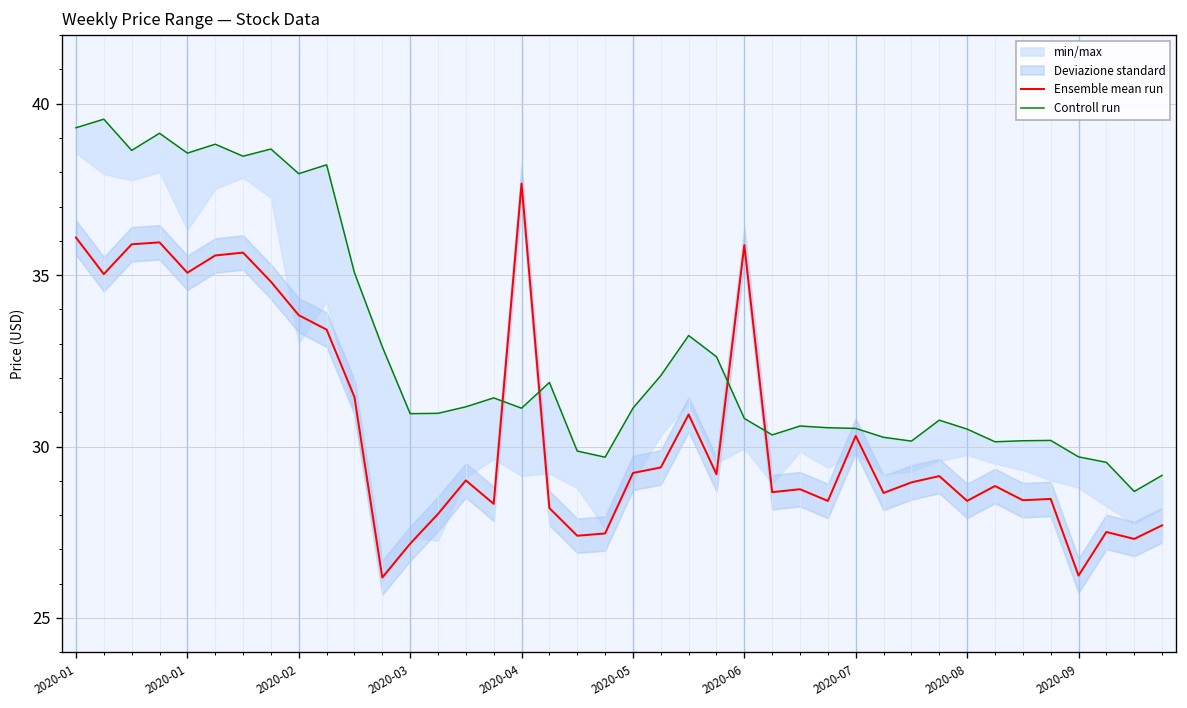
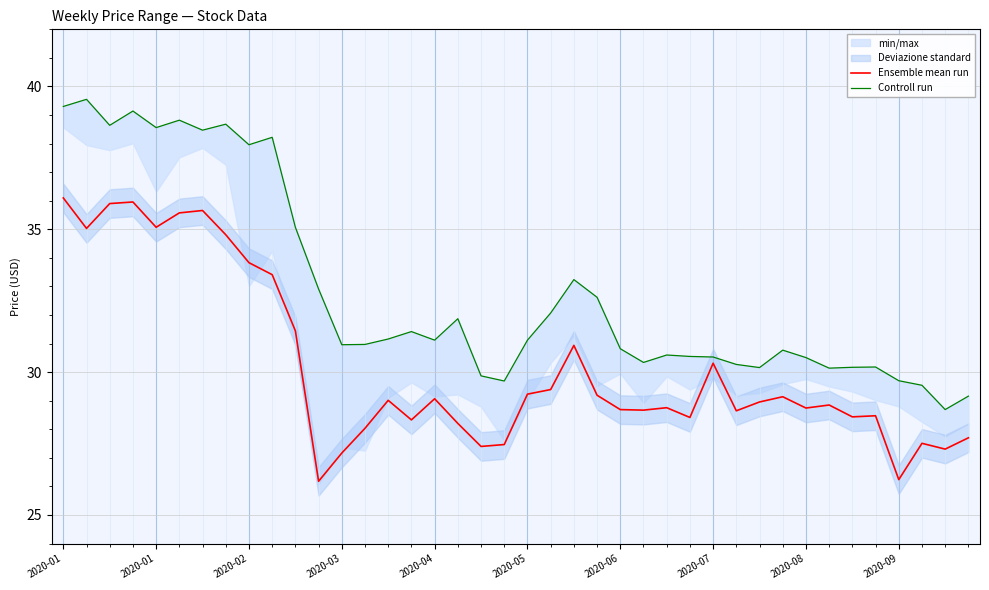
Ensemble mean run, 2020-04: 37.7 -> 29.1
Ensemble mean run, 2020-06: 35.9 -> 28.7
Ensemble mean run, 2020-08: 28.4 -> 28.7
